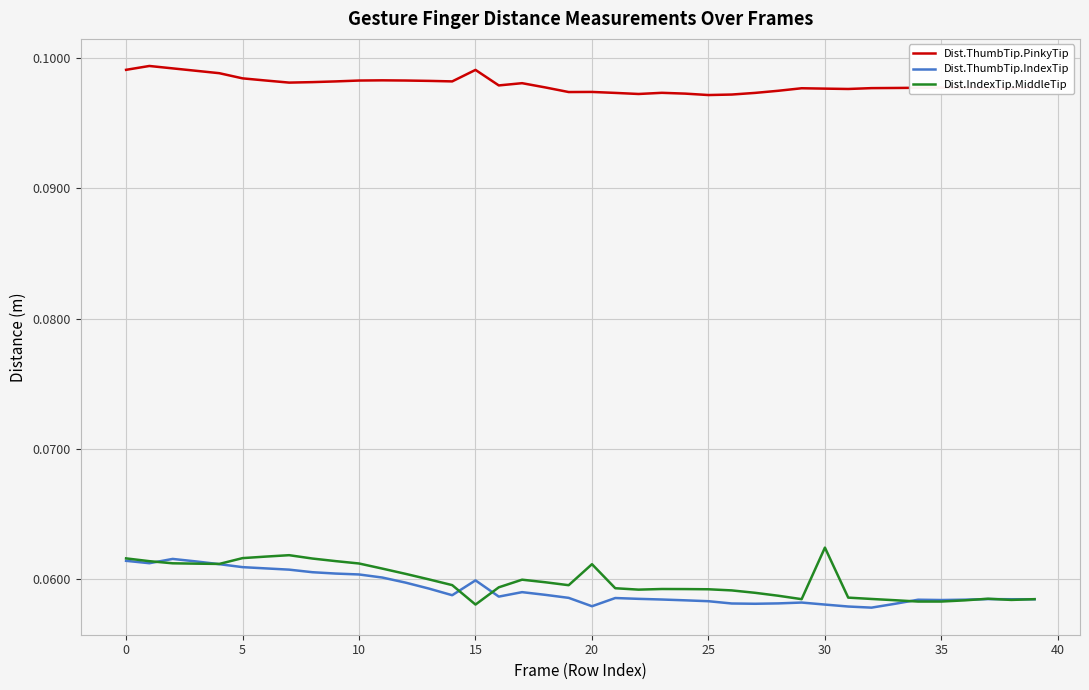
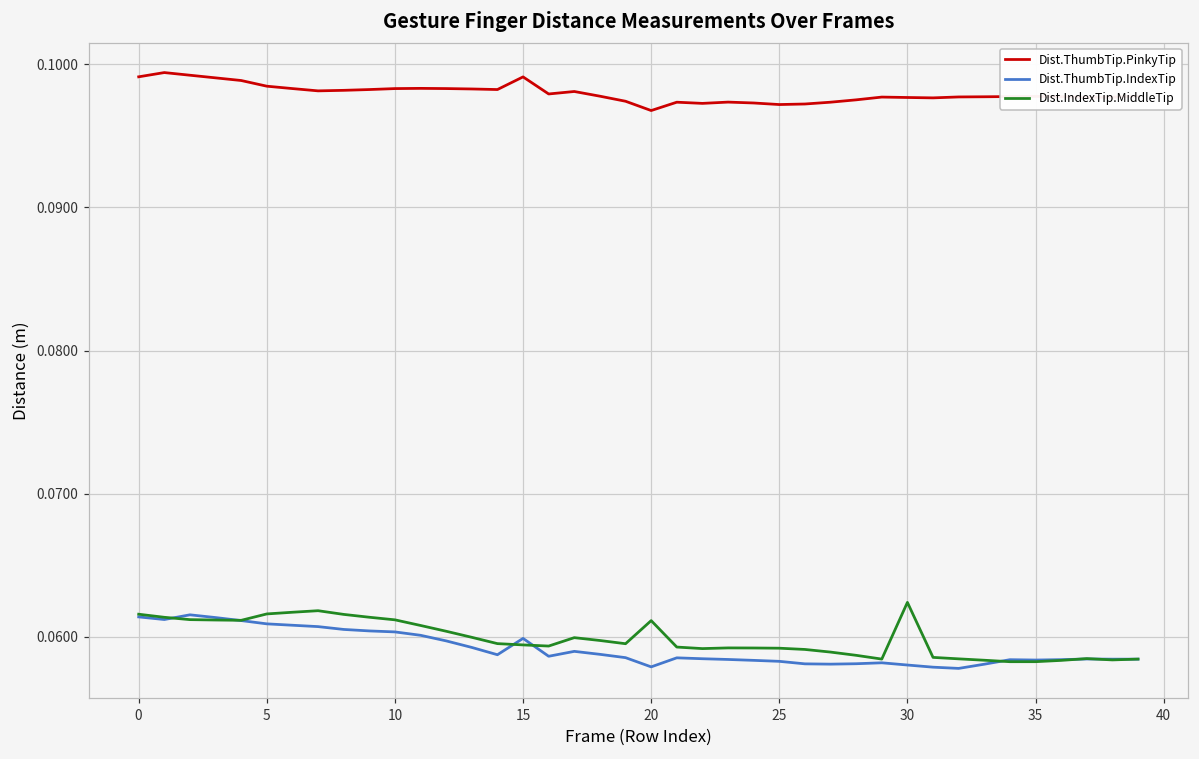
Dist.IndexTip.MiddleTip, 15: 0.0580 -> 0.0594
Dist.ThumbTip.PinkyTip, 20: 0.0974 -> 0.0968
